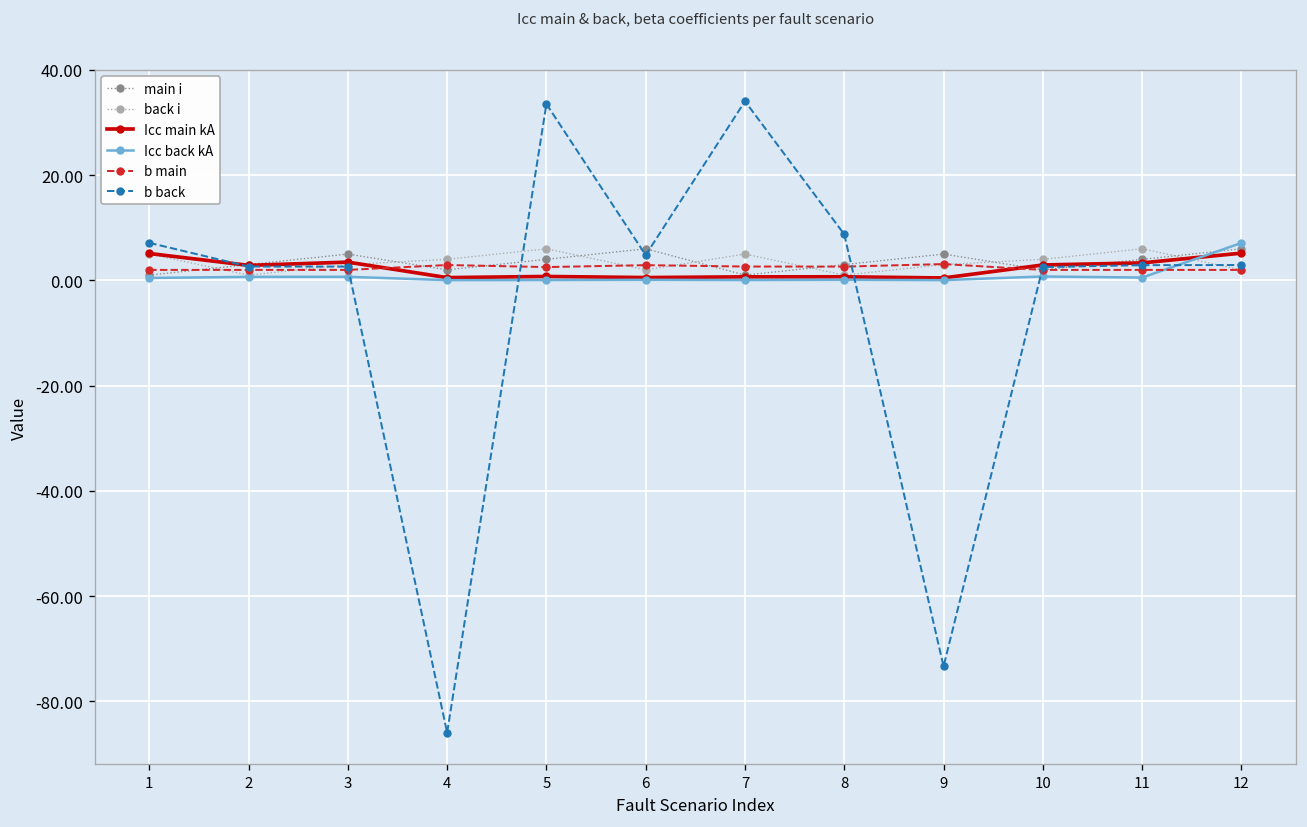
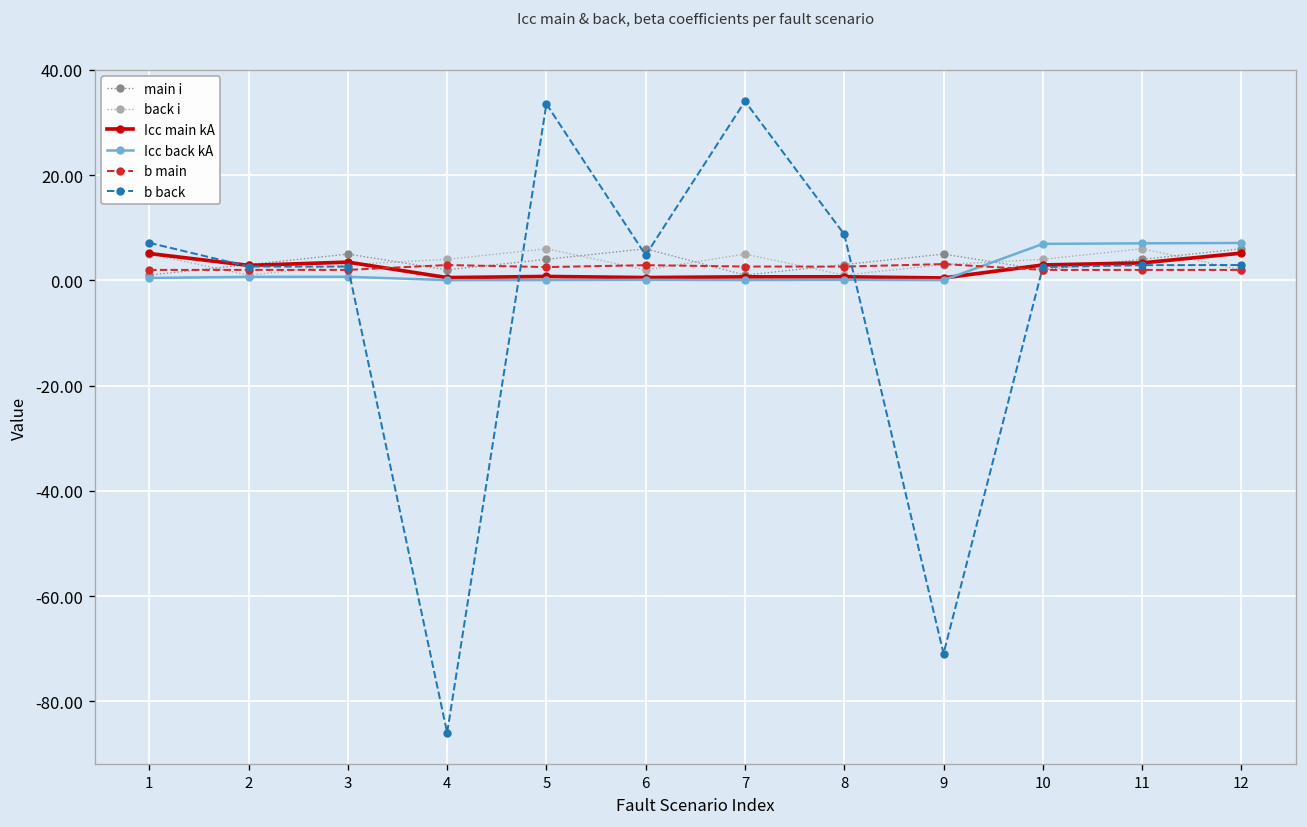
b back, 9: -73 -> -71
Icc back kA, 10: 1 -> 7
Icc back kA, 11: 1 -> 7
